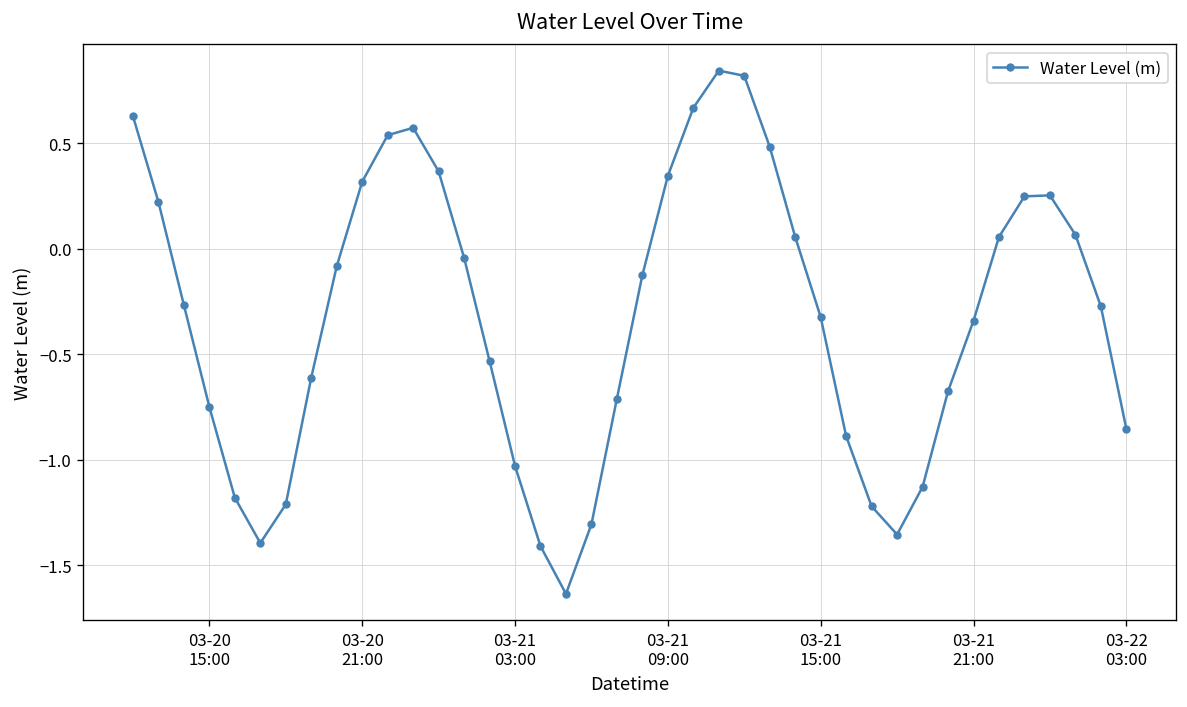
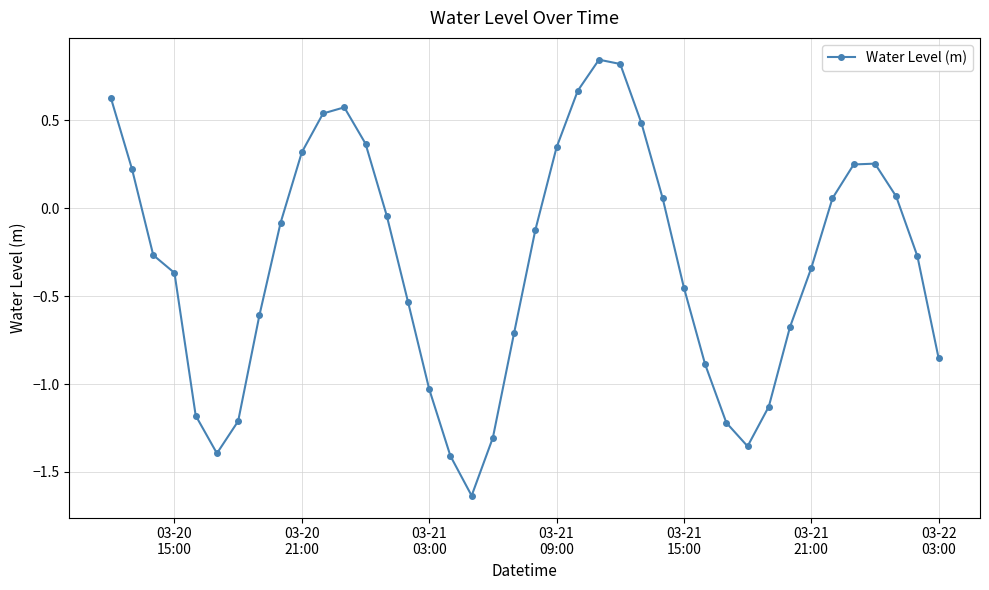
03-20 15:00: -0.75 -> -0.37
03-21 15:00: -0.32 -> -0.45
